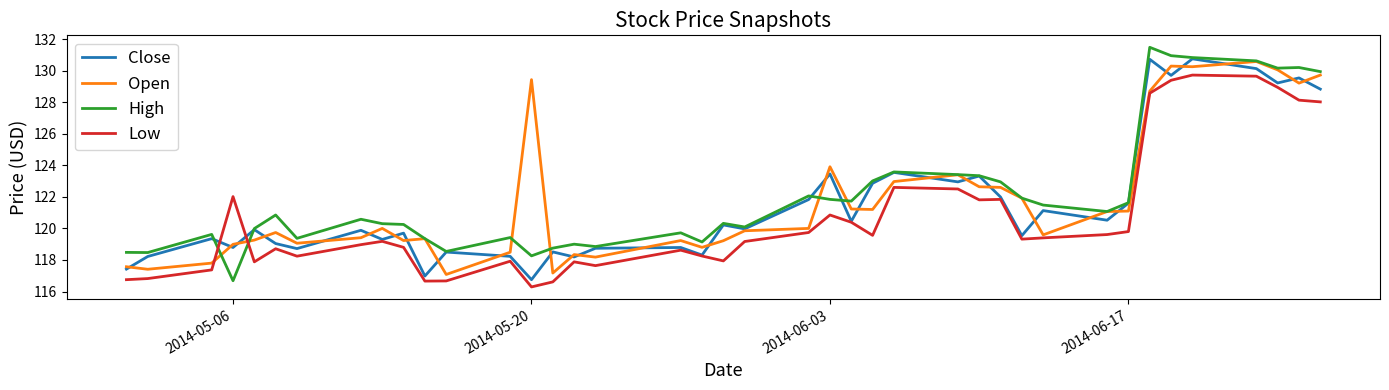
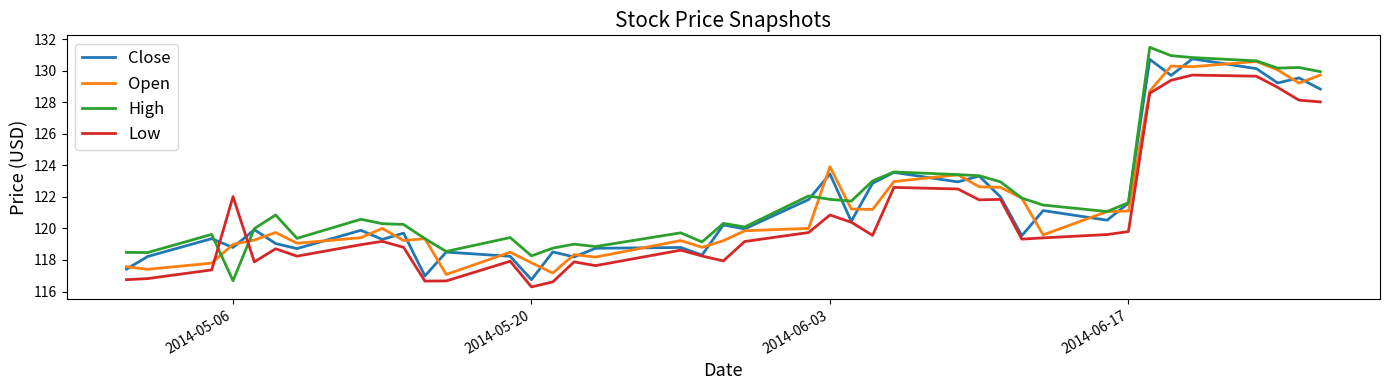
Open, 2014-05-20: 129.4 -> 117.8
